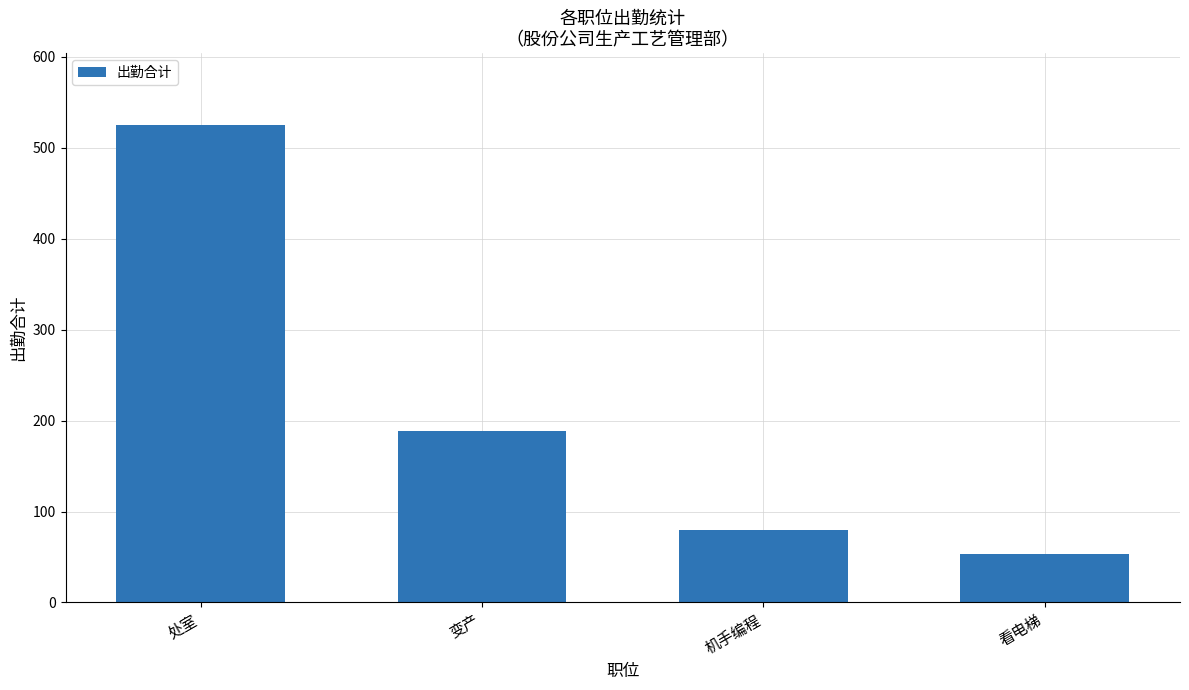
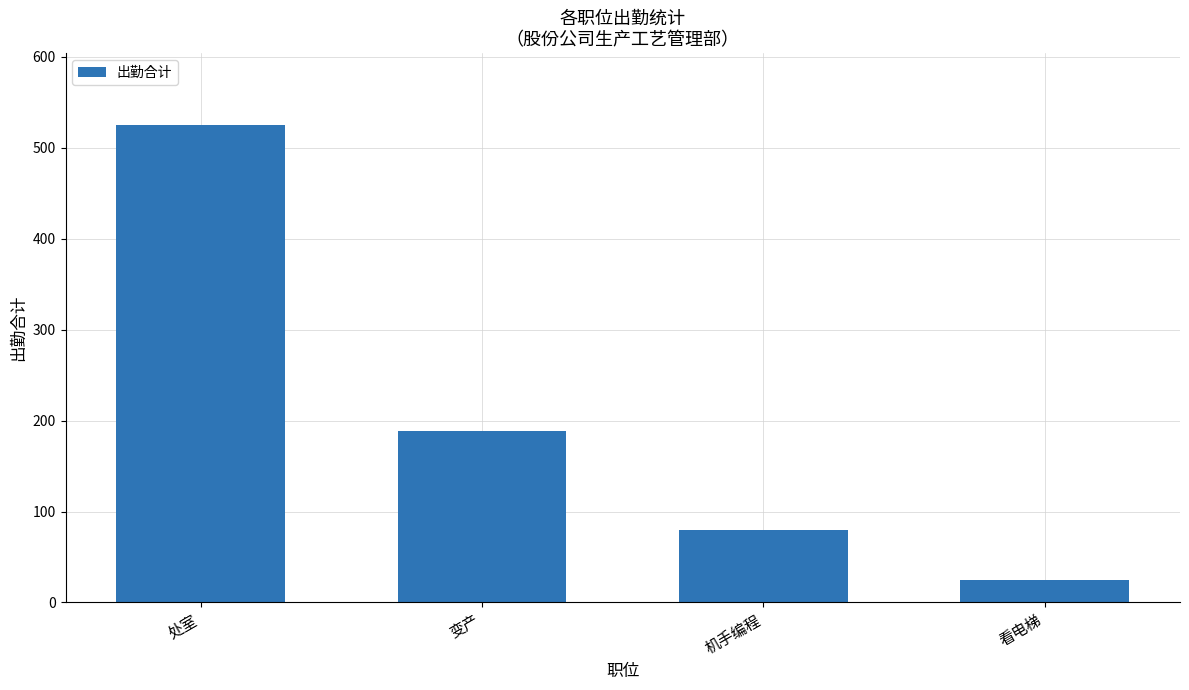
看电梯: 50 -> 30
